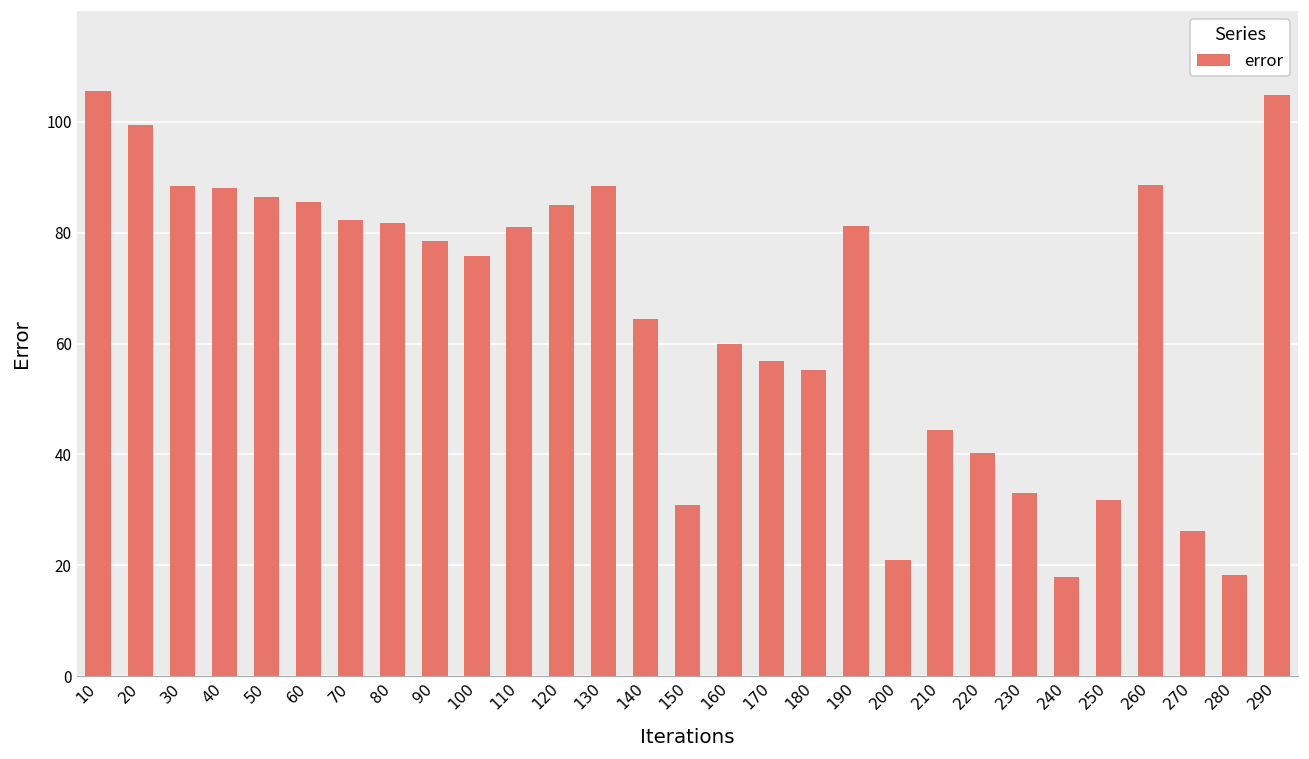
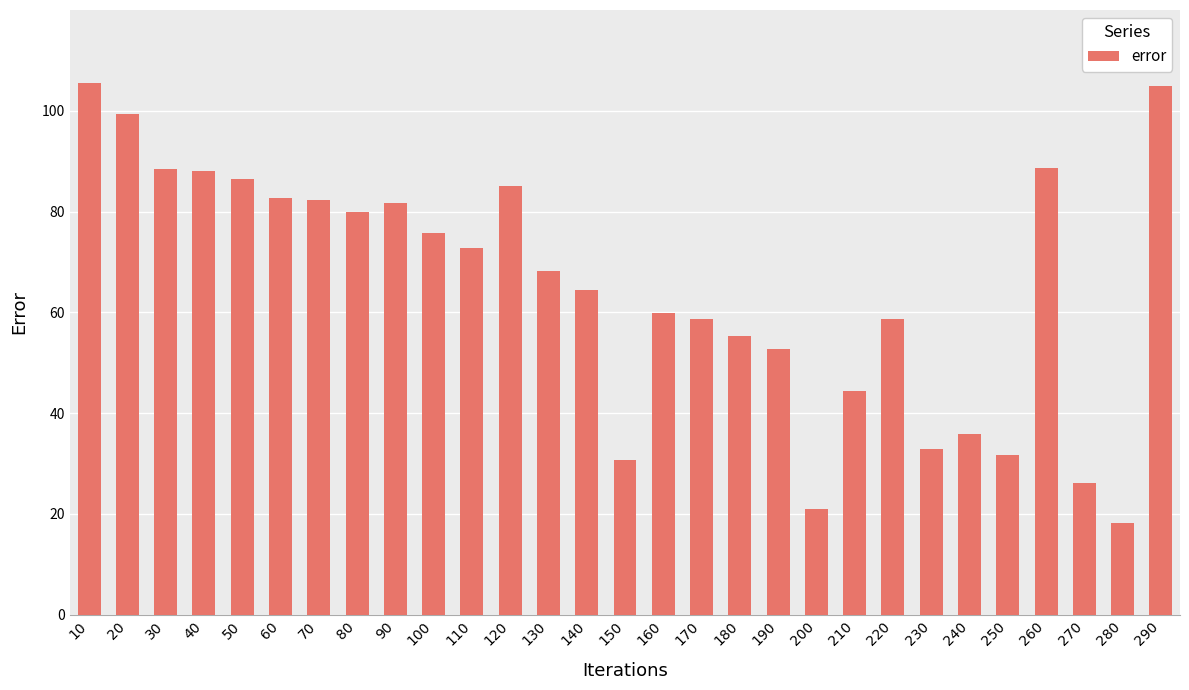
60: 86 -> 83
80: 82 -> 80
90: 78 -> 82
110: 81 -> 73
130: 88 -> 68
170: 57 -> 59
190: 81 -> 53
220: 40 -> 59
240: 18 -> 36
